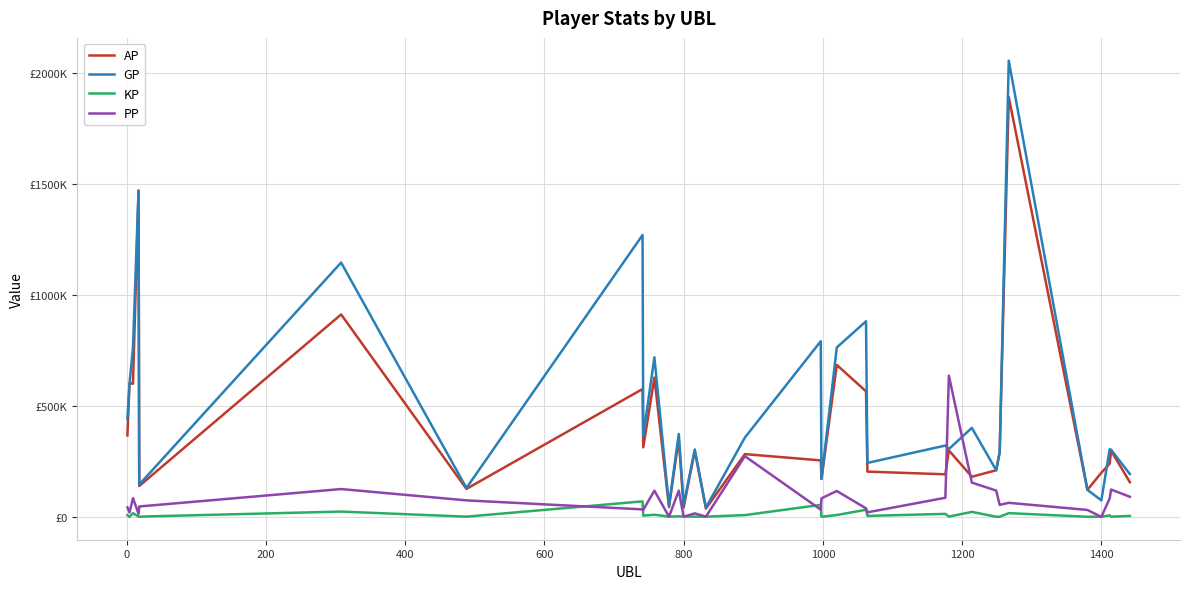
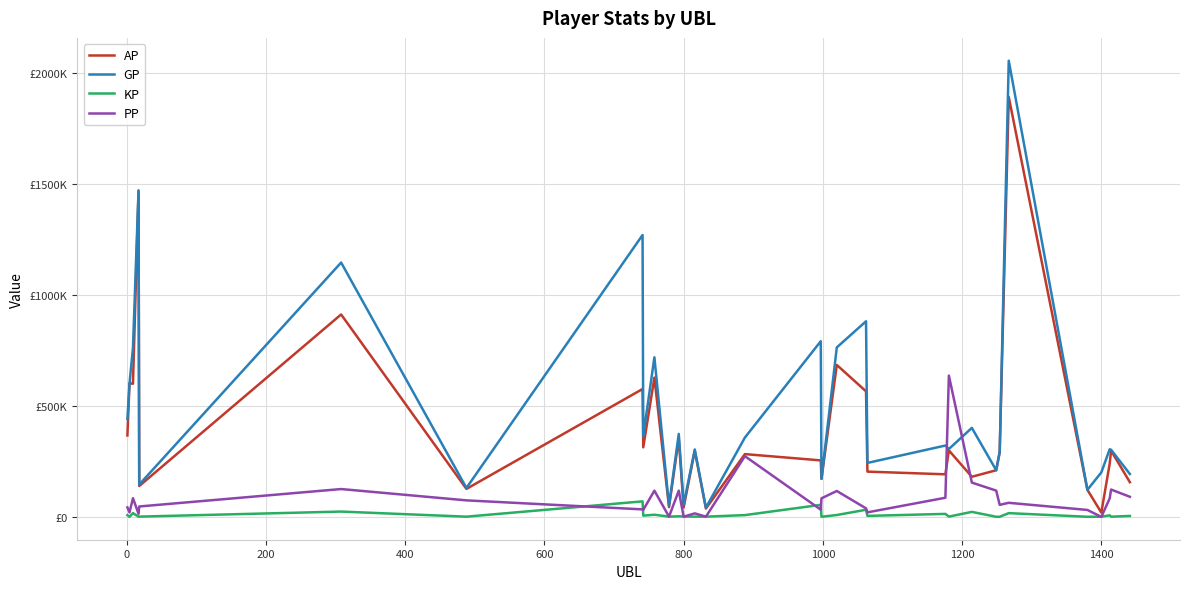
AP, 1400: £200000 -> £20000
GP, 1400: £70000 -> £200000
